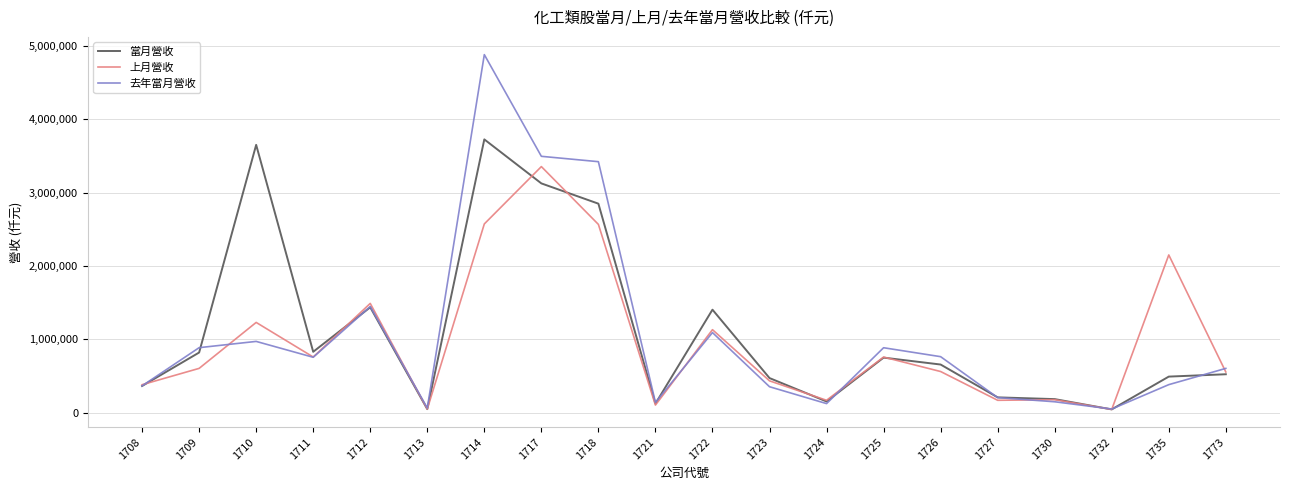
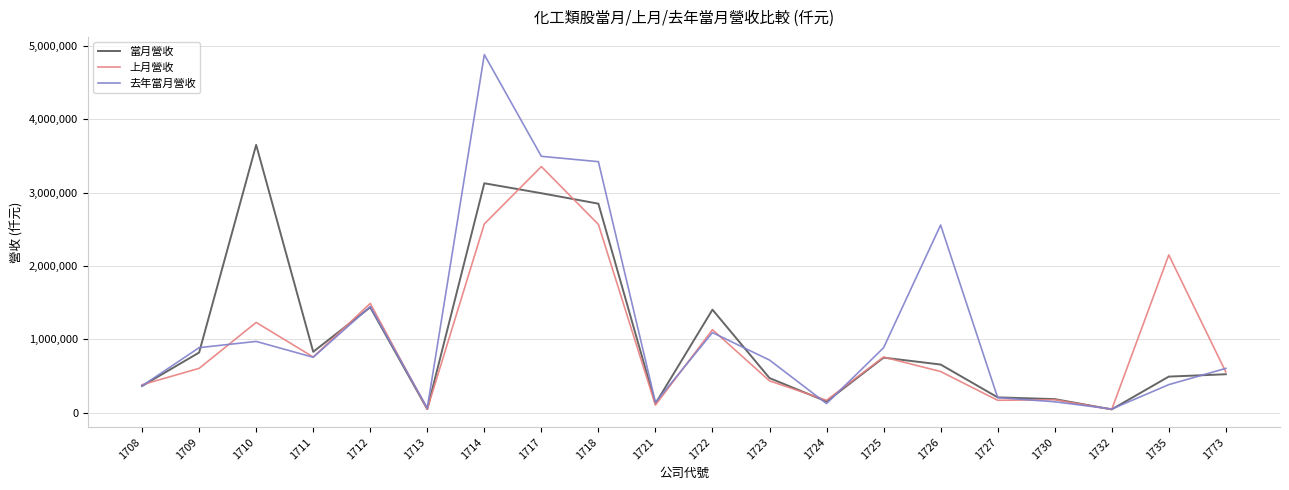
當月營收, 1714: 3,700,000 -> 3,100,000
當月營收, 1717: 3,100,000 -> 3,000,000
去年當月營收, 1723: 400,000 -> 700,000
去年當月營收, 1726: 800,000 -> 2,600,000
